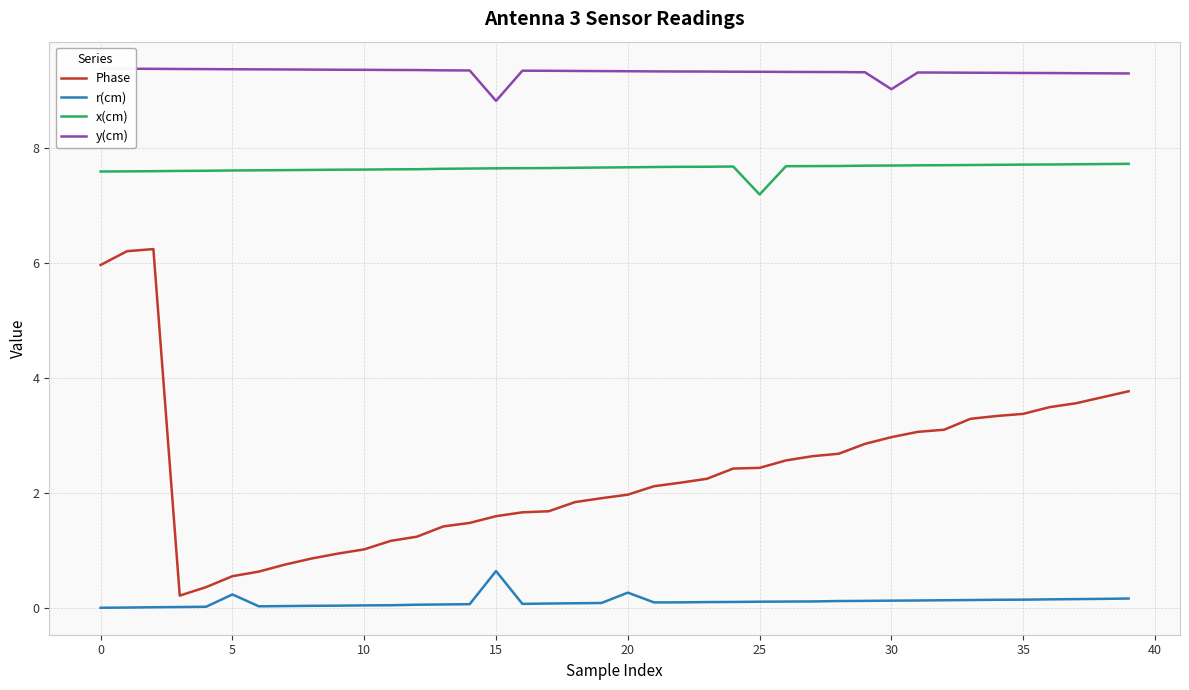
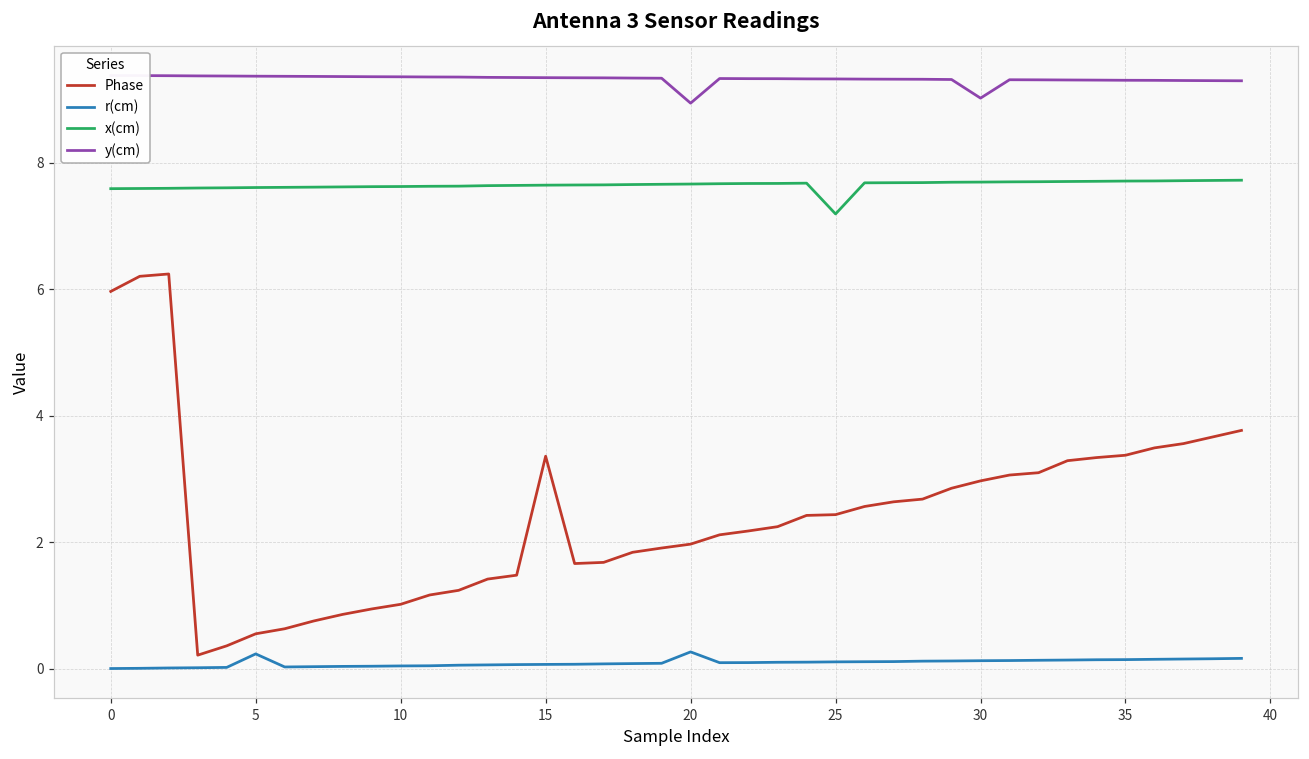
Phase, 15: 1.6 -> 3.4
r(cm), 15: 0.6 -> 0.1
y(cm), 15: 8.8 -> 9.3
y(cm), 20: 9.3 -> 8.9
